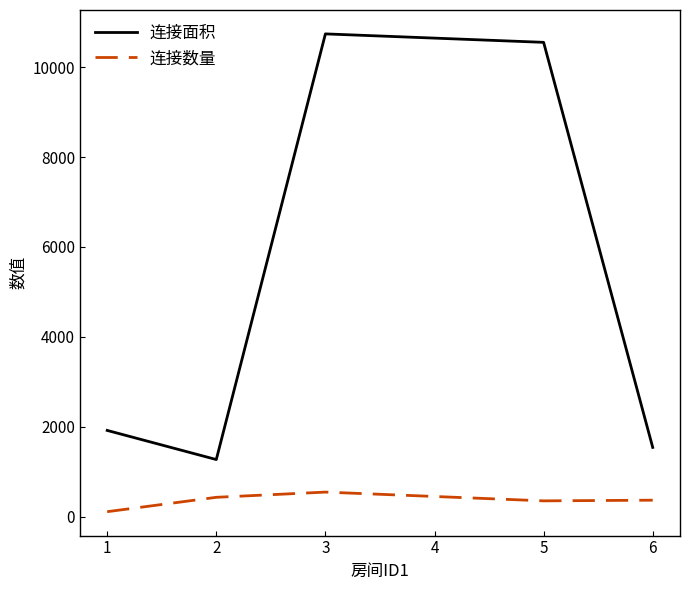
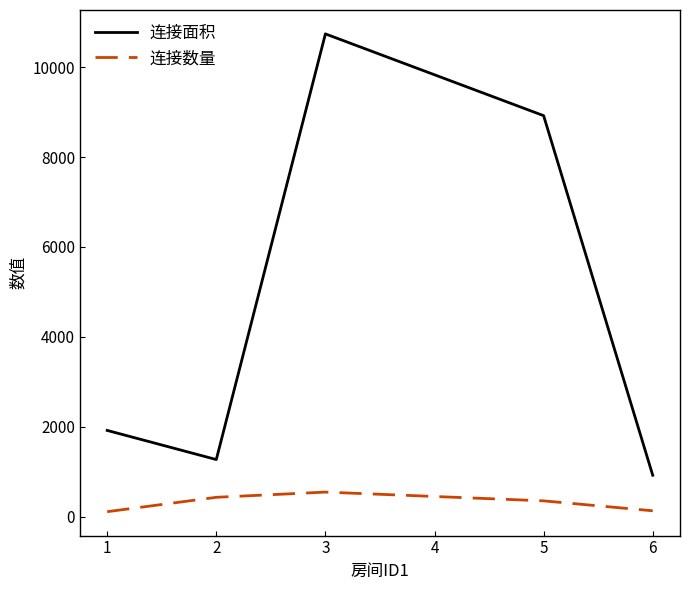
连接面积, 5: 10600 -> 8900
连接面积, 6: 1500 -> 900
连接数量, 6: 400 -> 100
